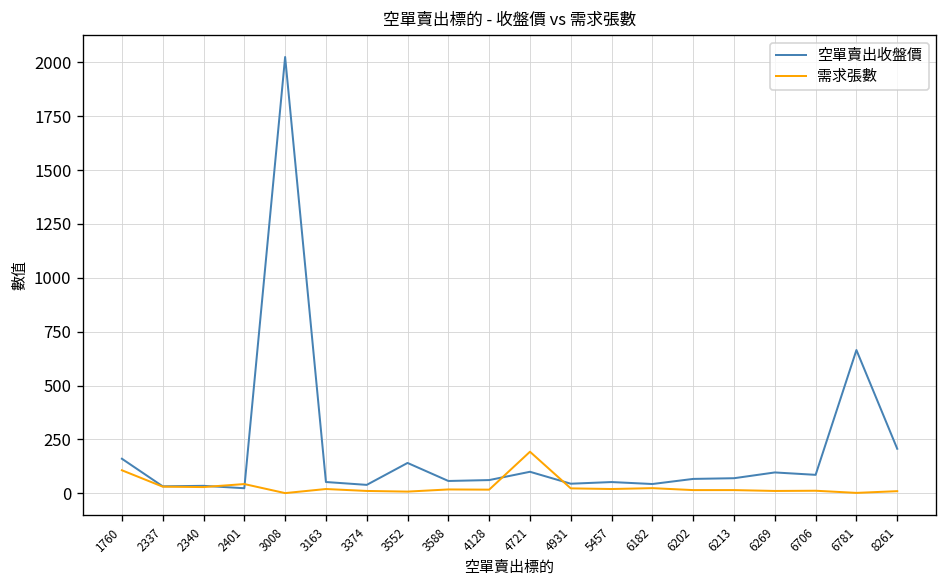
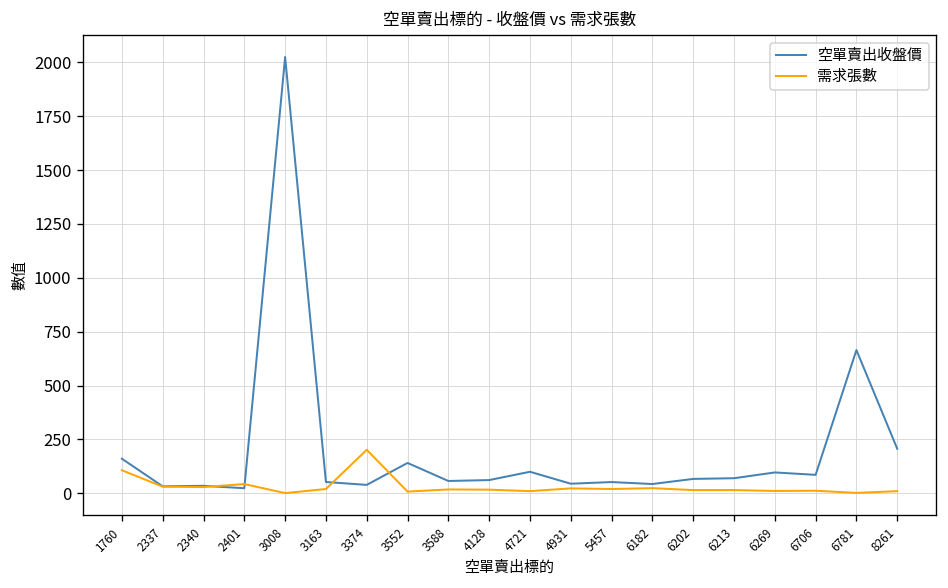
需求張數, 3374: 10 -> 200
需求張數, 4721: 190 -> 10
